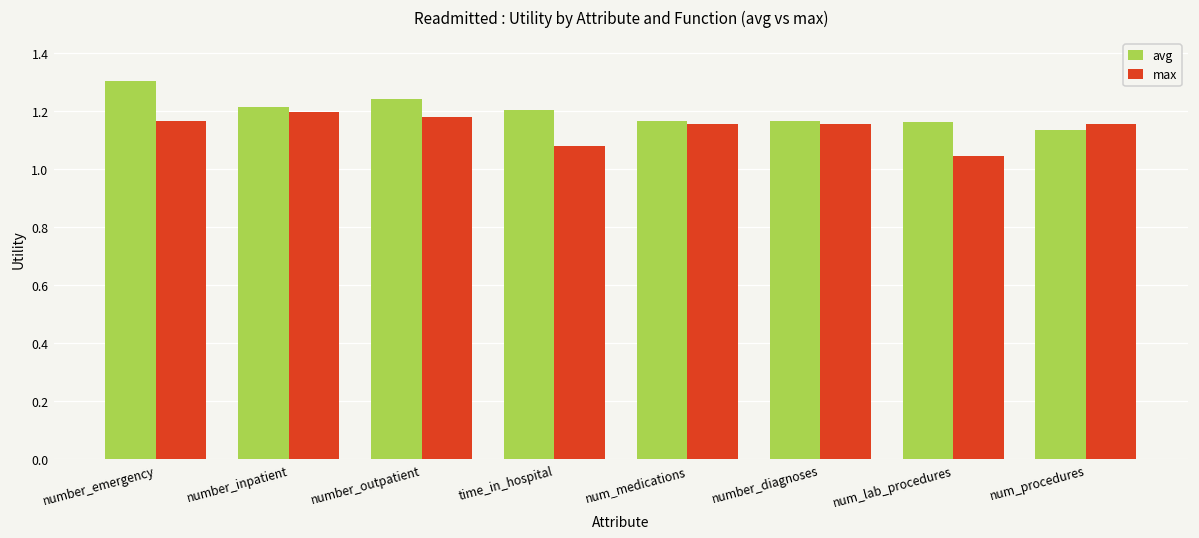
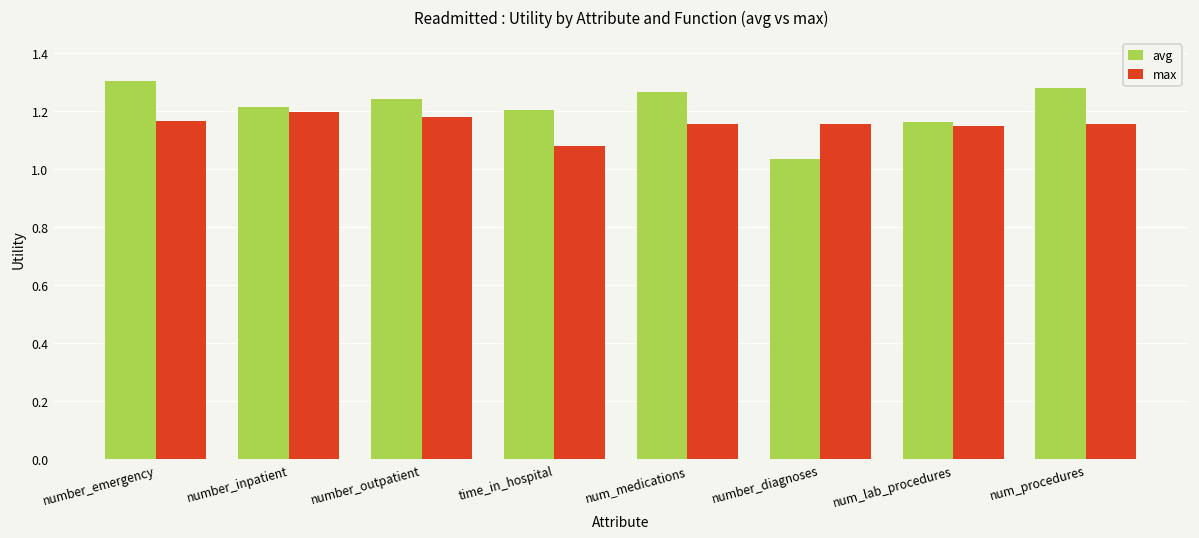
avg, num_medications: 1.16 -> 1.26
avg, number_diagnoses: 1.16 -> 1.03
max, num_lab_procedures: 1.04 -> 1.15
avg, num_procedures: 1.13 -> 1.28
